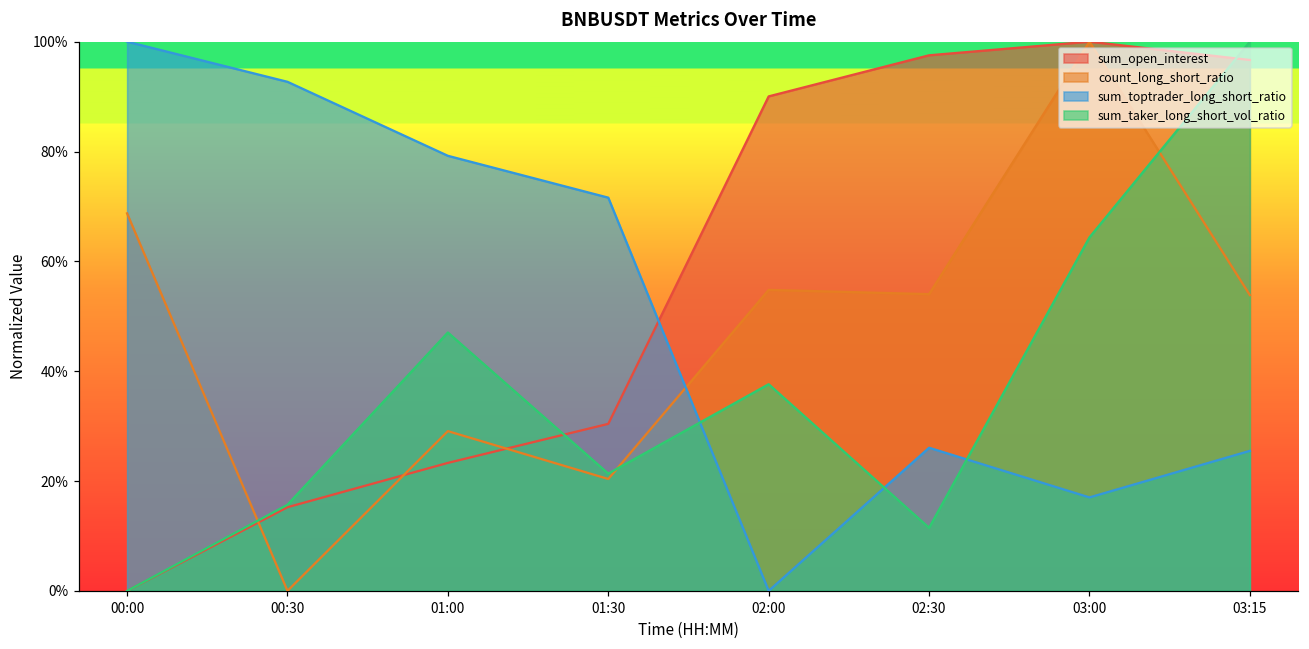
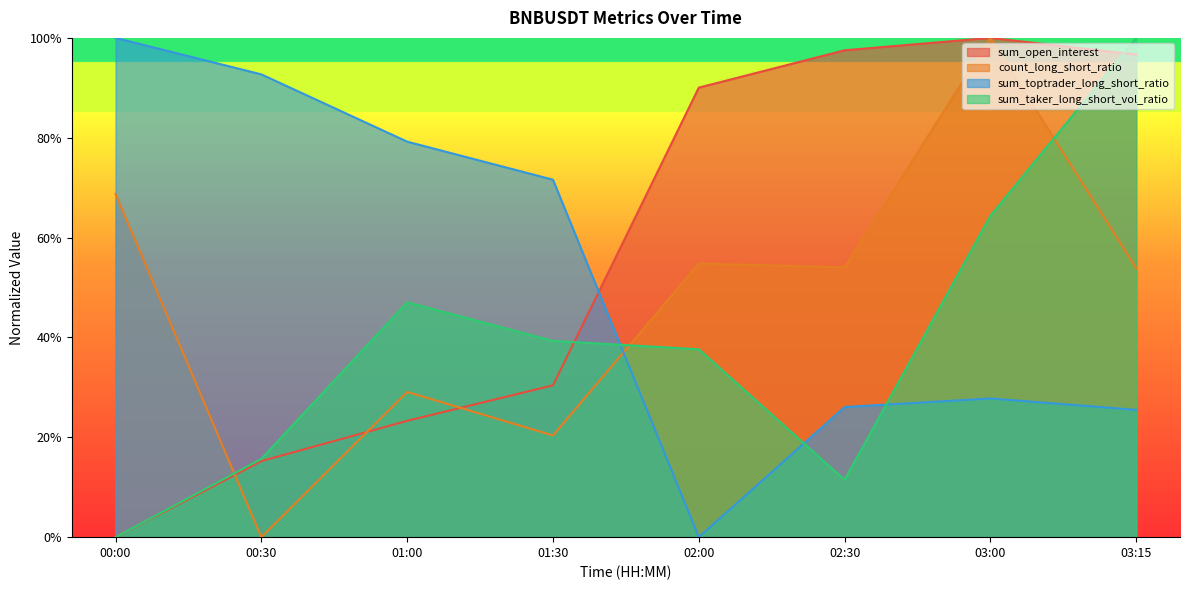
sum_taker_long_short_vol_ratio, 01:30: 21% -> 39%
sum_toptrader_long_short_ratio, 03:00: 17% -> 28%
